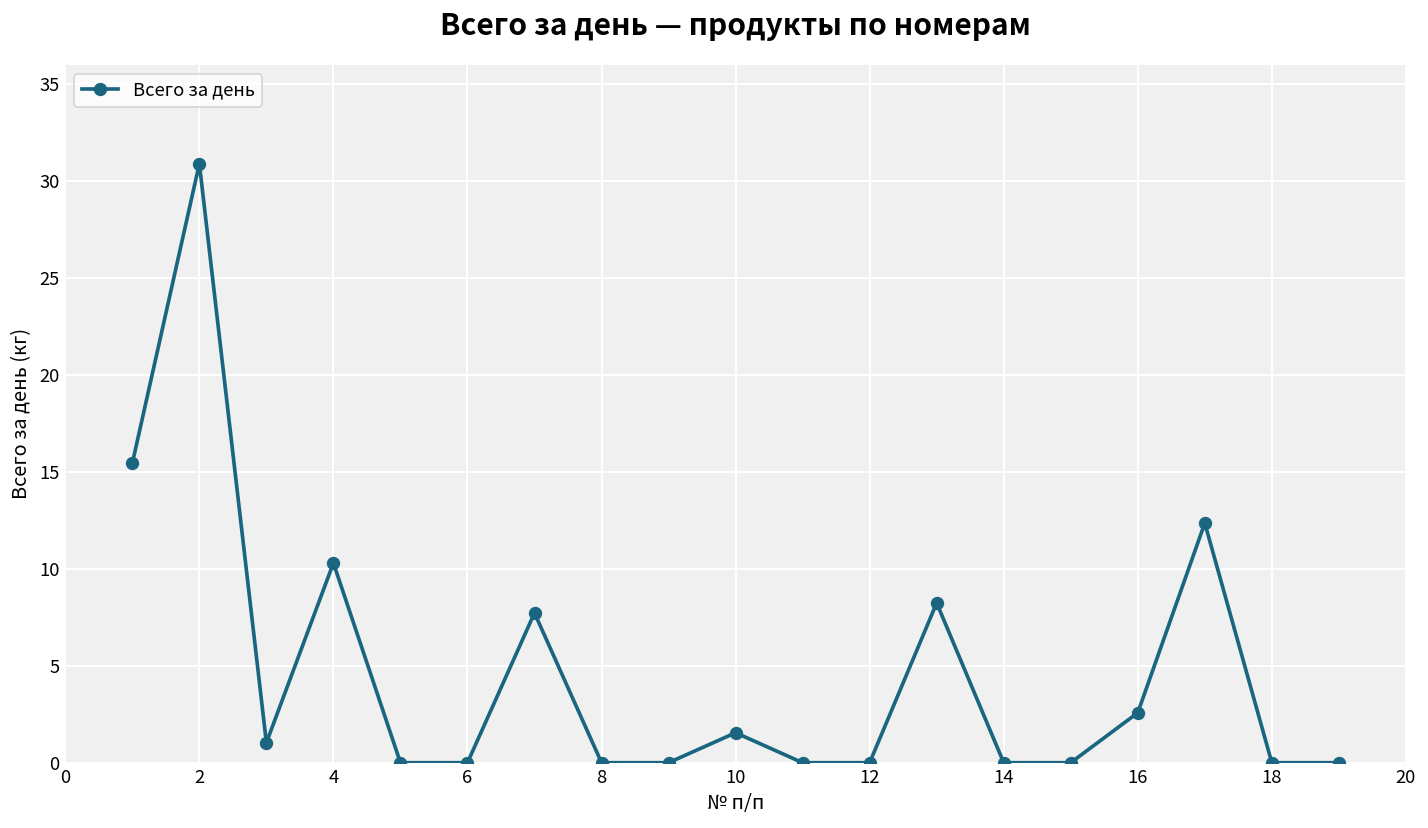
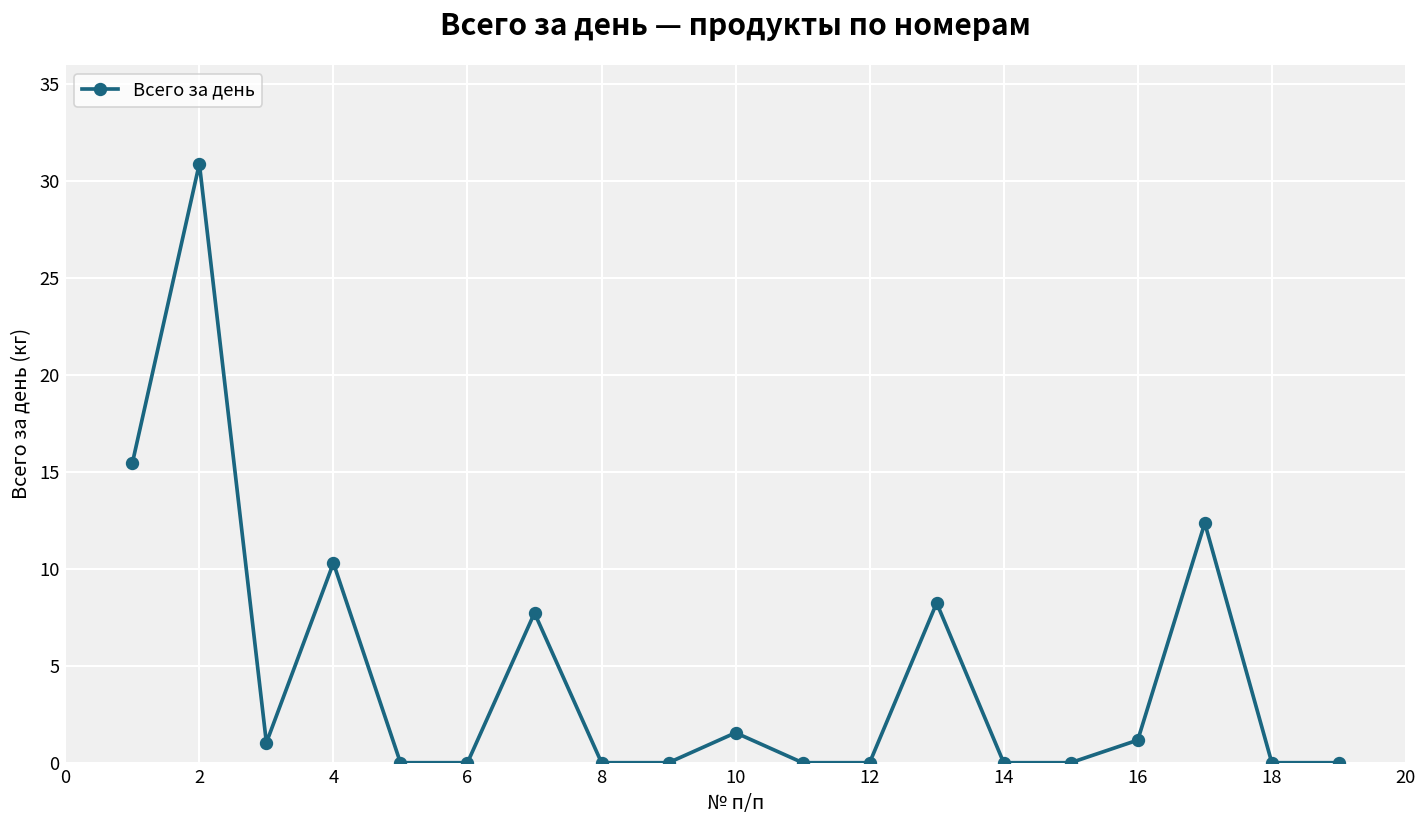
16: 2.6 -> 1.2
